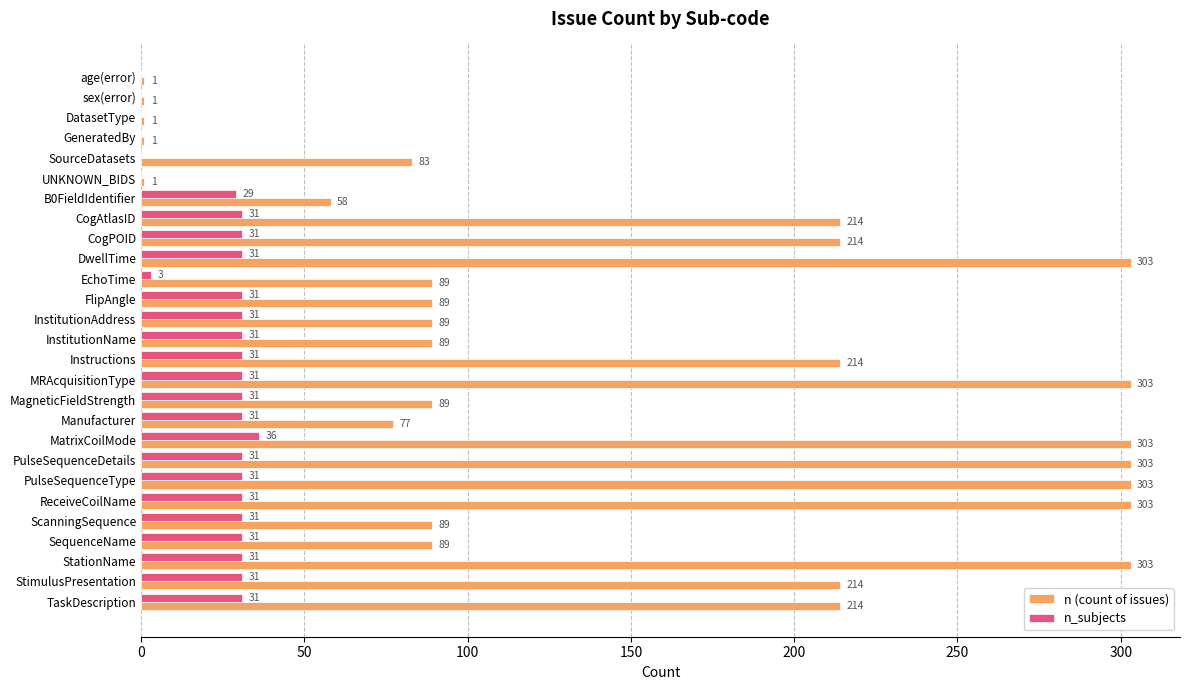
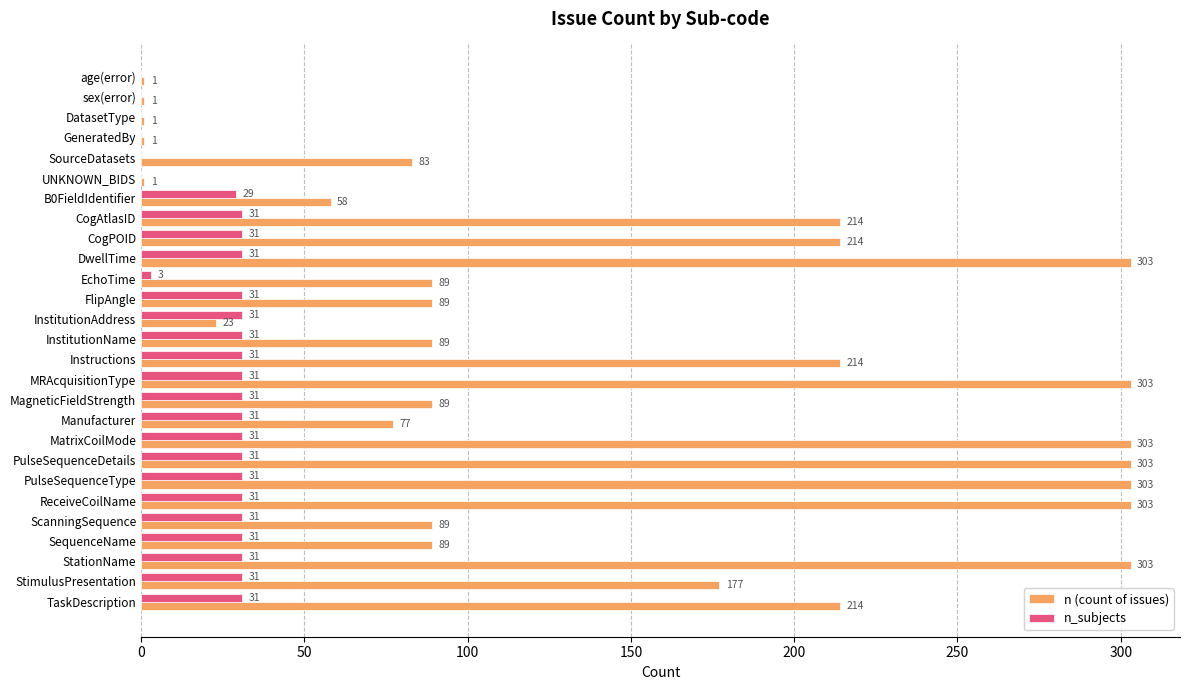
n (count of issues), InstitutionAddress: 89 -> 23
n_subjects, MatrixCoilMode: 36 -> 31
n (count of issues), StimulusPresentation: 214 -> 177
